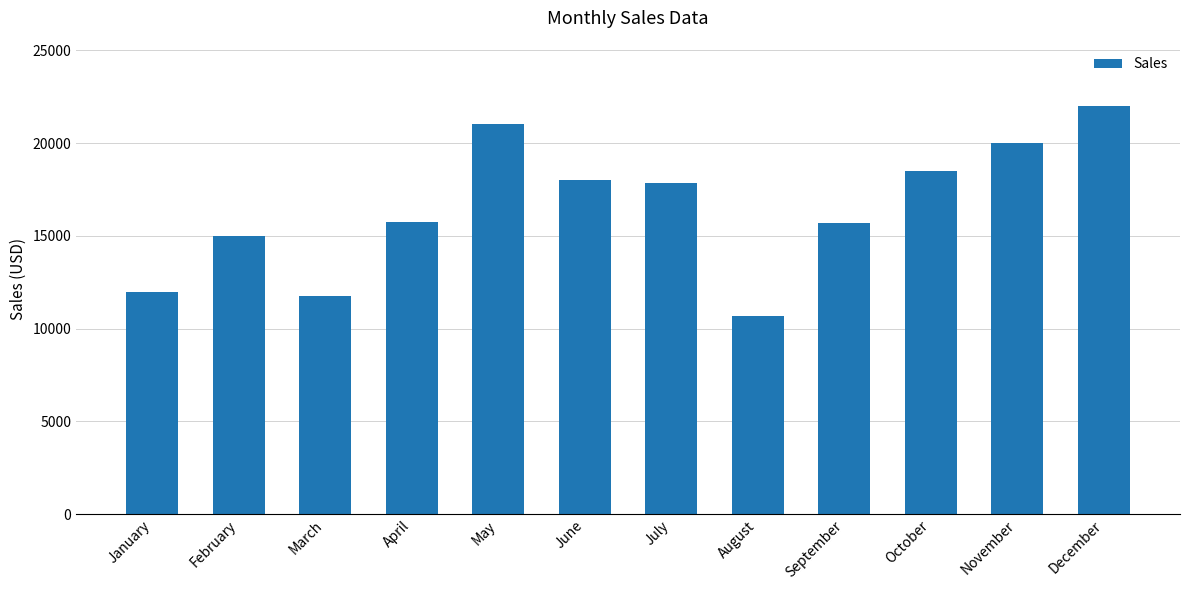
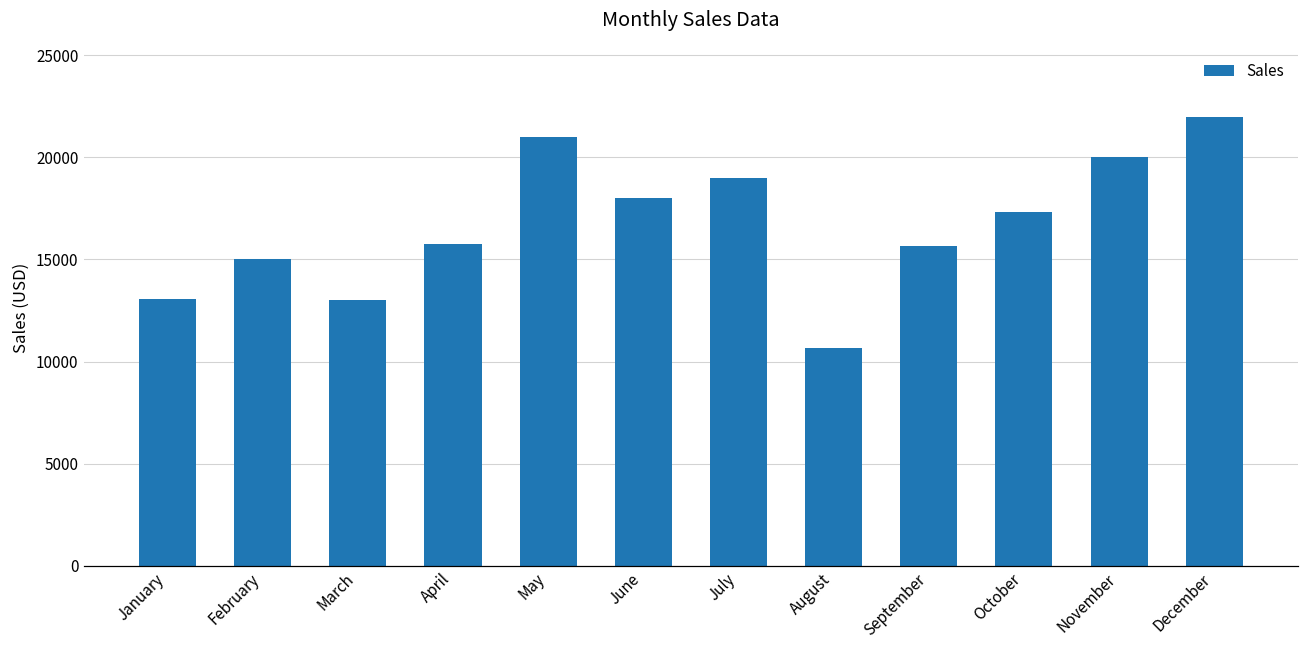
January: 12000 -> 13100
March: 11800 -> 13000
July: 17800 -> 19000
October: 18500 -> 17300
